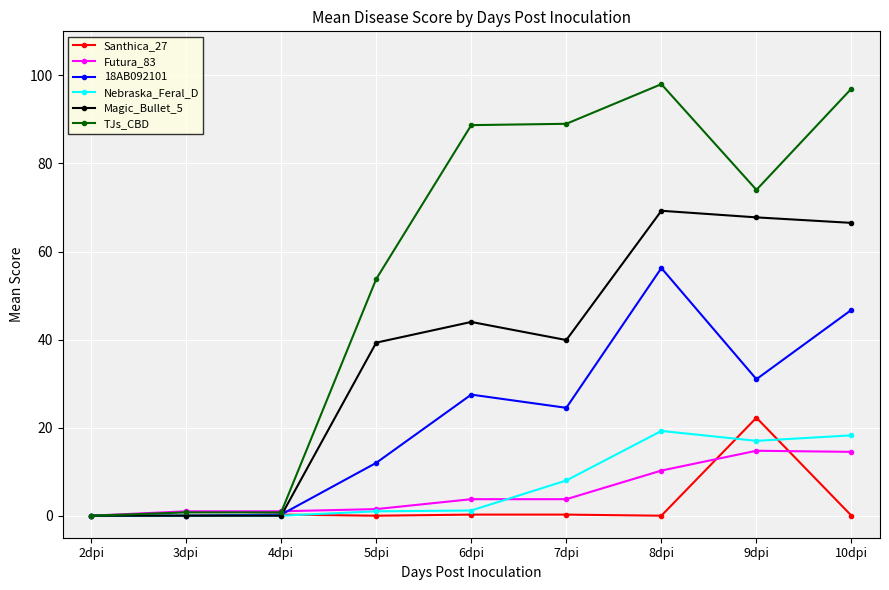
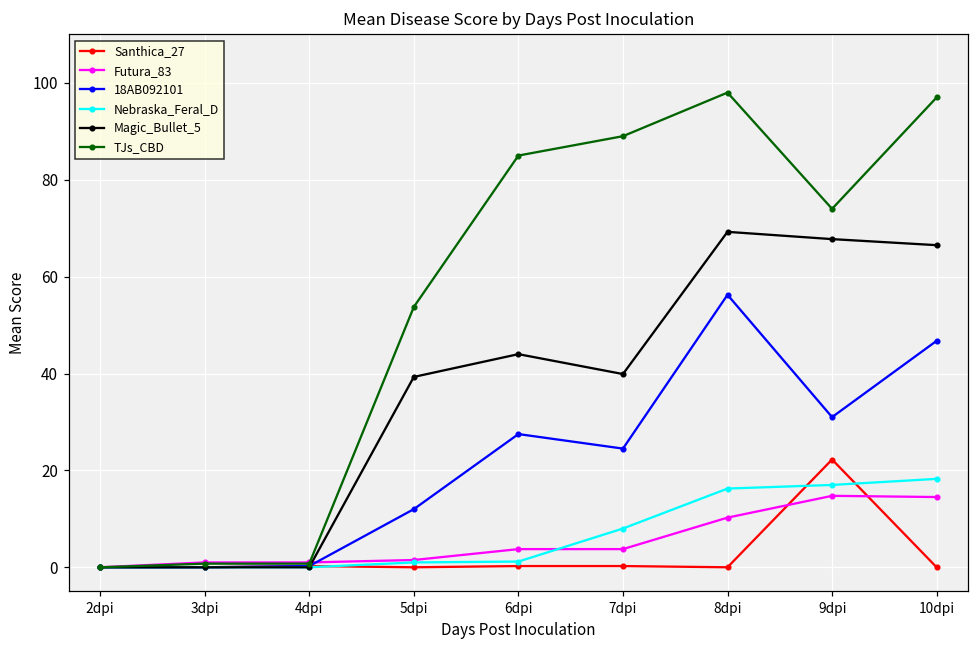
TJs_CBD, 6dpi: 89 -> 85
Nebraska_Feral_D, 8dpi: 19 -> 16
